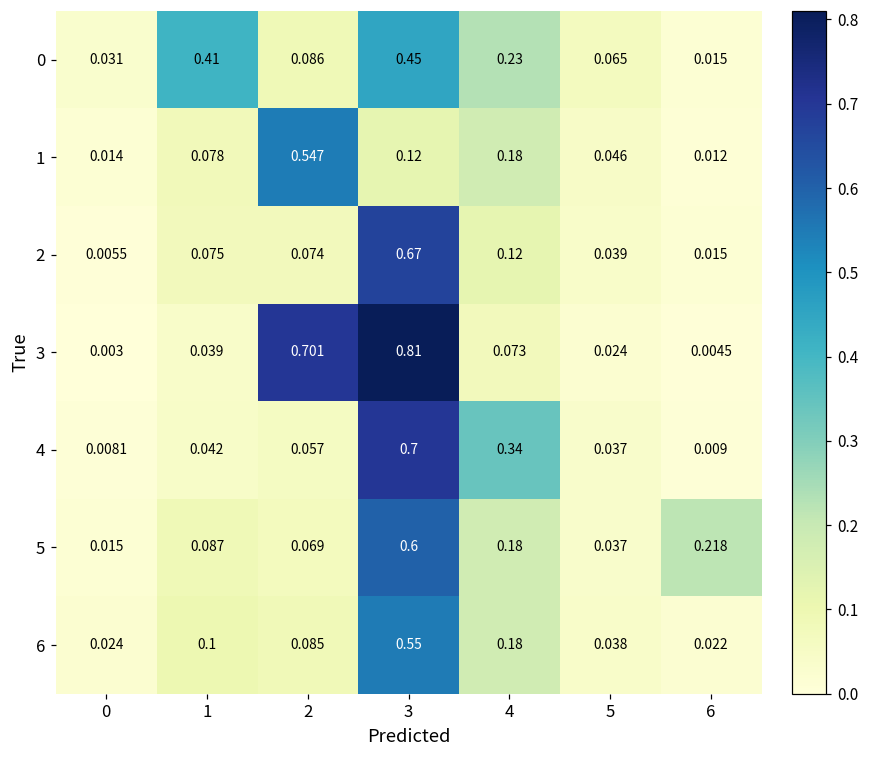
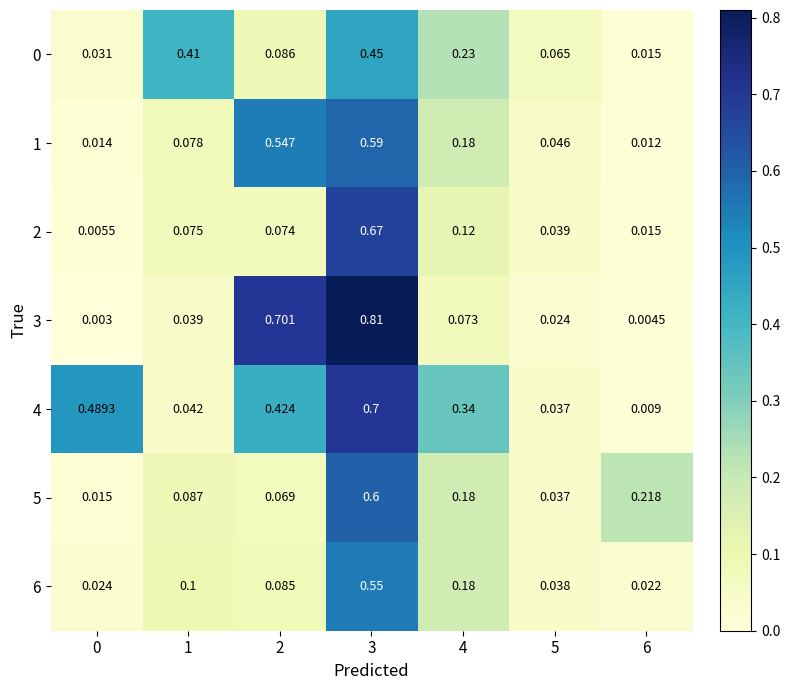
1, 3: 0.12 -> 0.59
4, 0: 0.0081 -> 0.4893
4, 2: 0.057 -> 0.424
